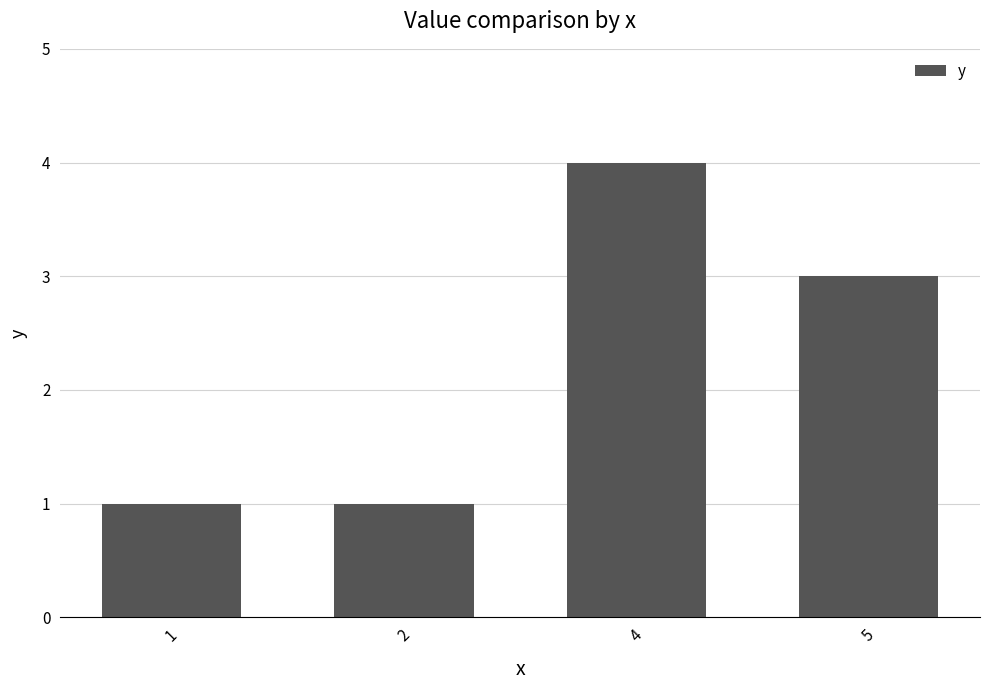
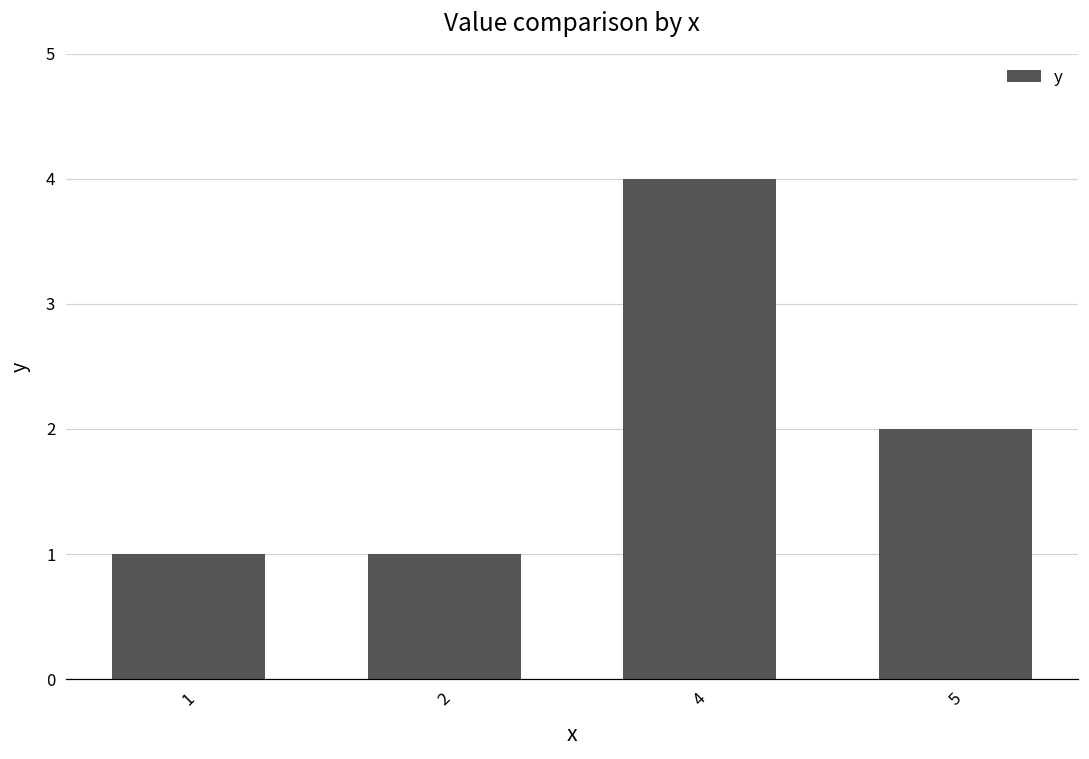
5: 3 -> 2
